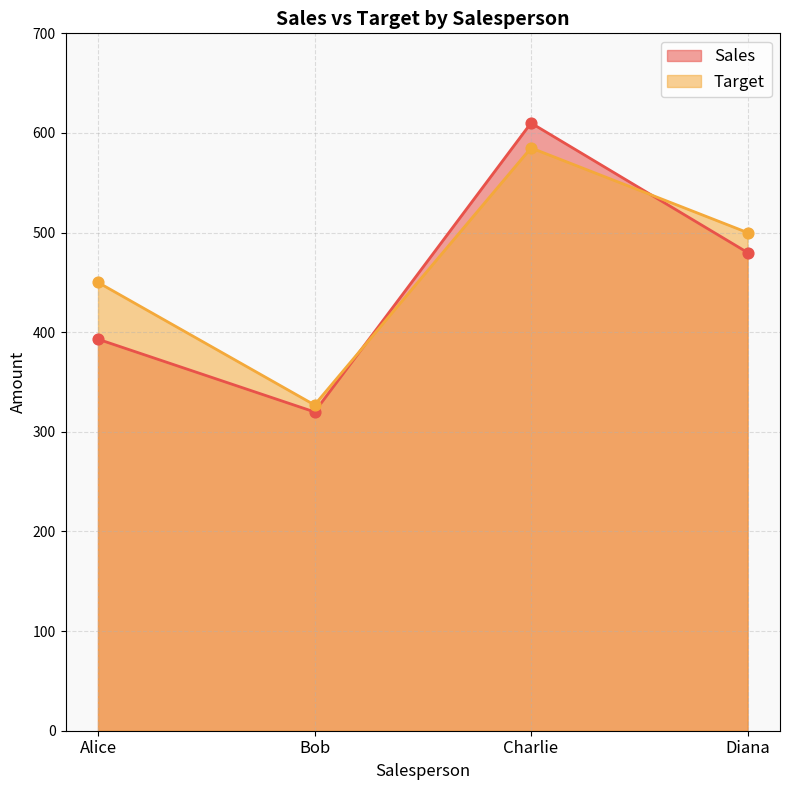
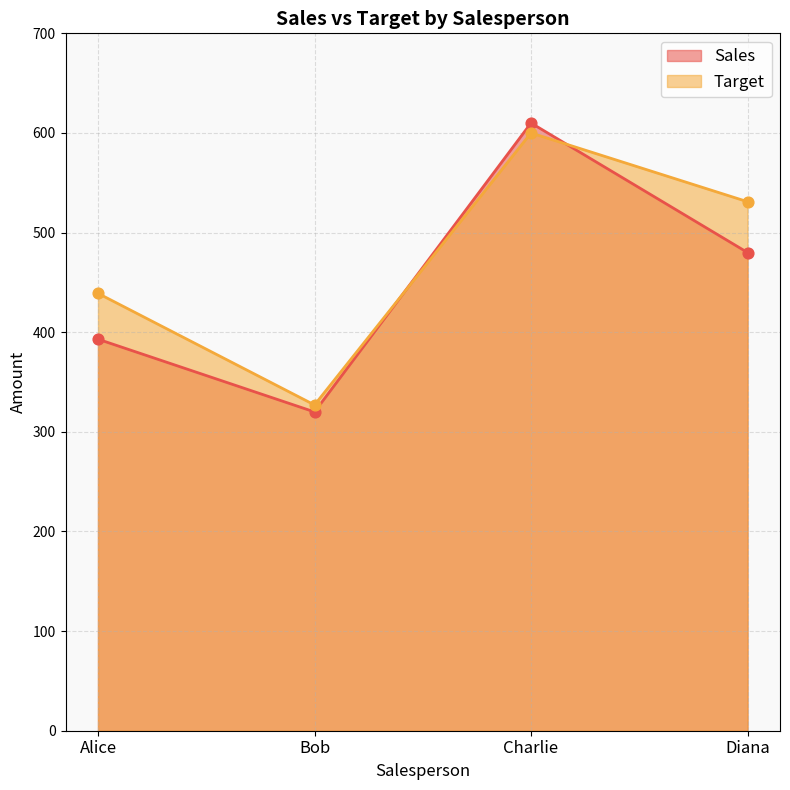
Target, Alice: 450 -> 440
Target, Charlie: 590 -> 600
Target, Diana: 500 -> 530
